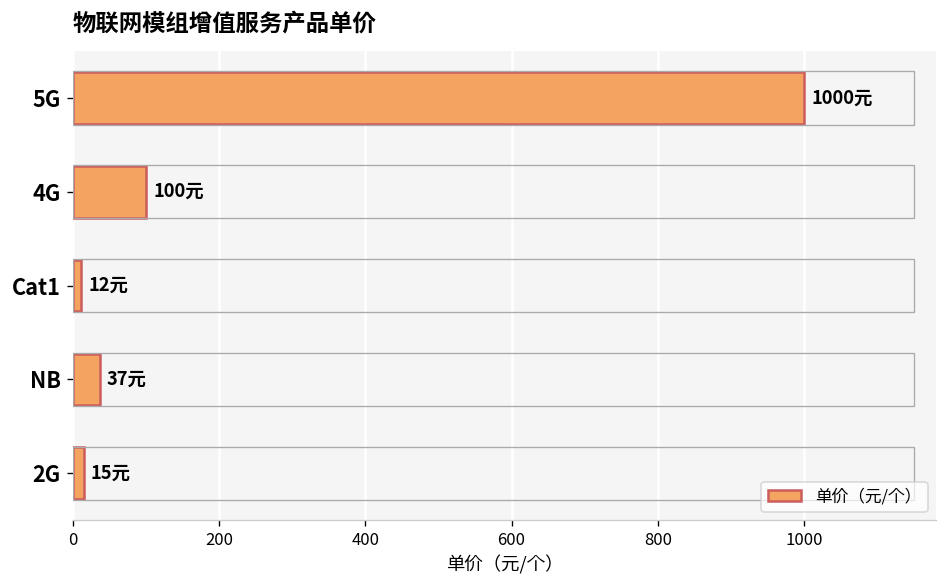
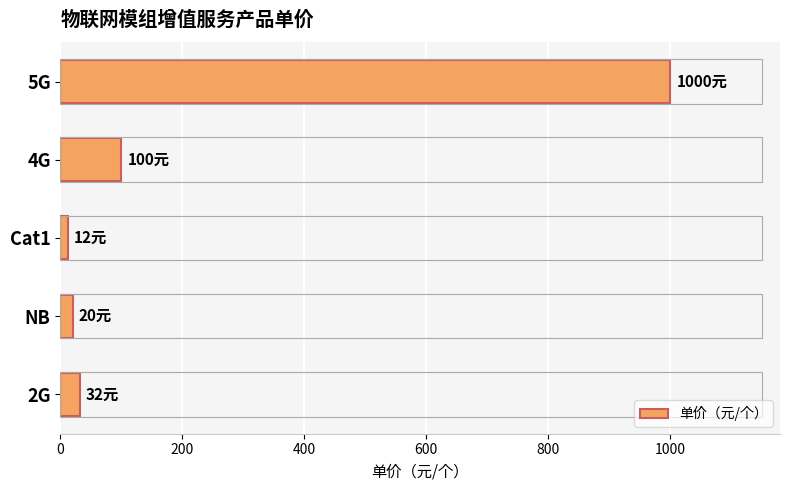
NB: 37元 -> 20元
2G: 15元 -> 32元
